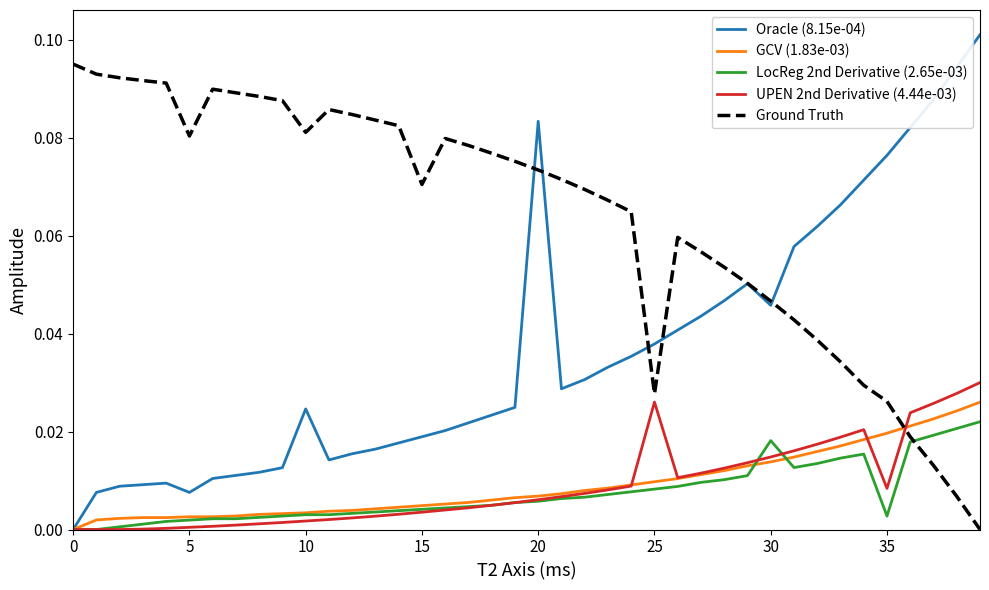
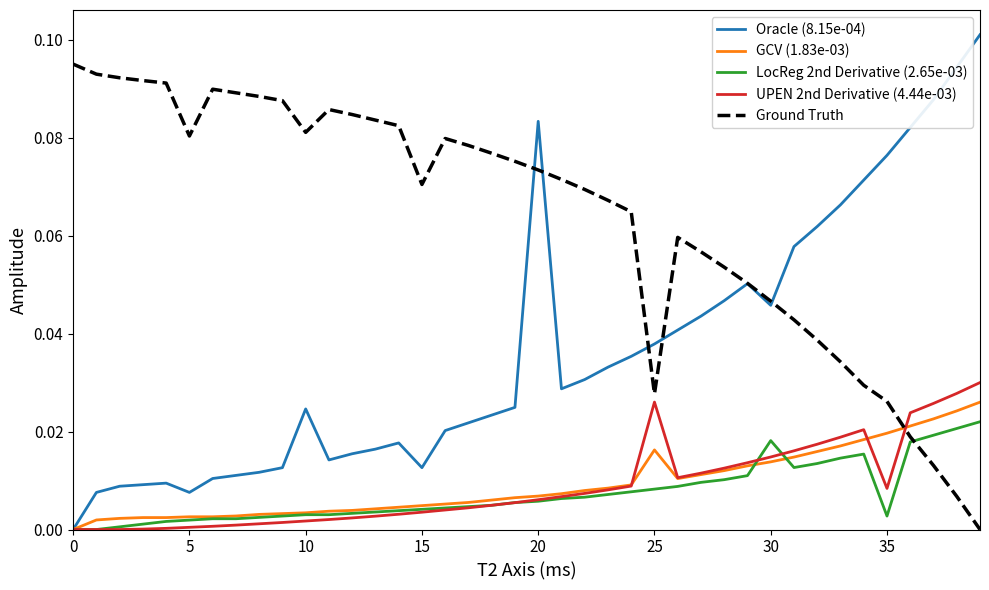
Oracle (8.15e-04), 15: 0.019 -> 0.013
GCV (1.83e-03), 25: 0.010 -> 0.016
